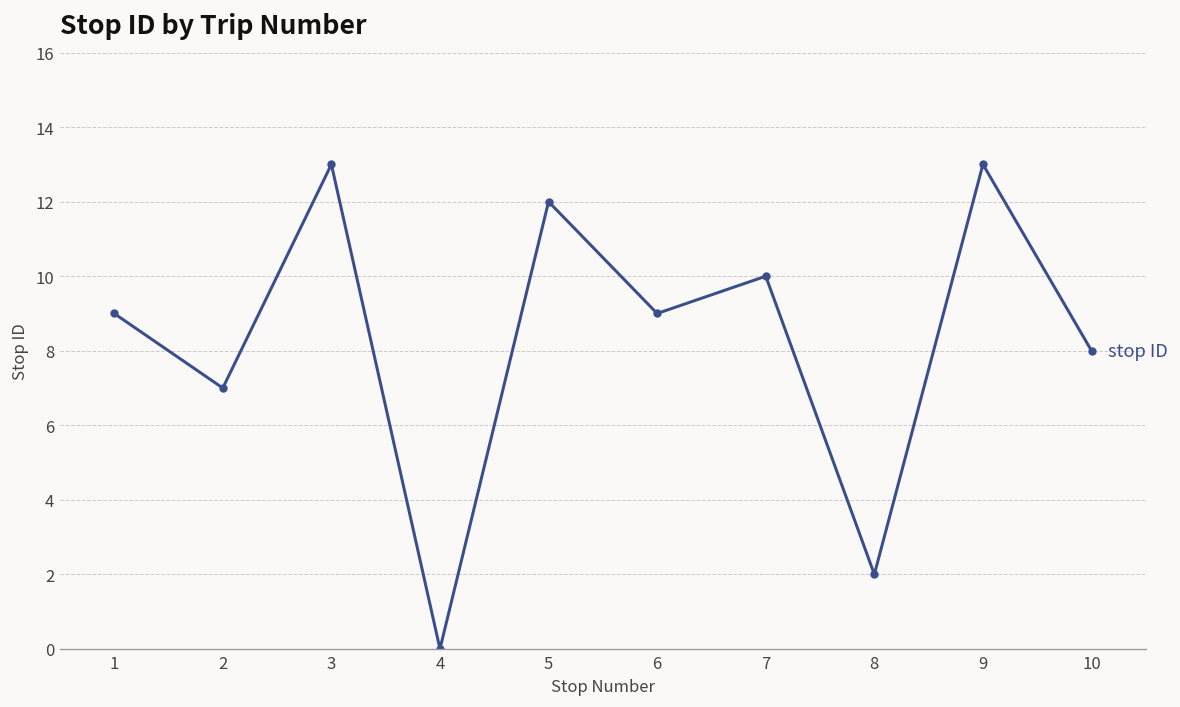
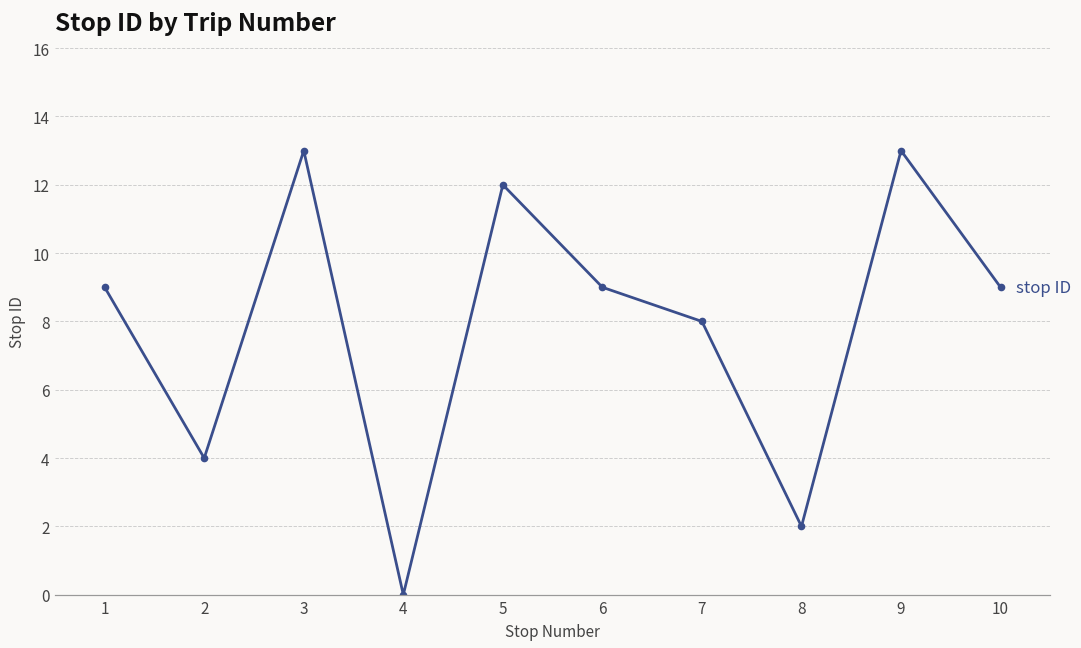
2: 7 -> 4
7: 10 -> 8
10: 8 -> 9
